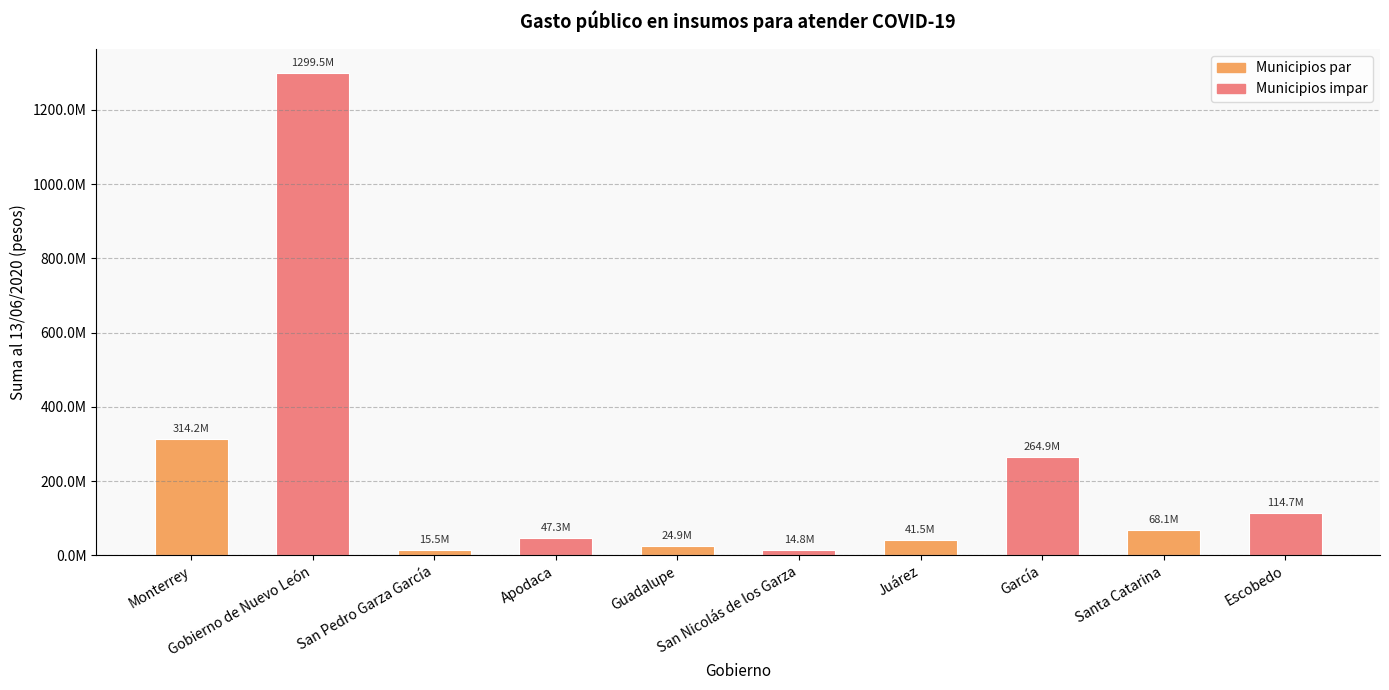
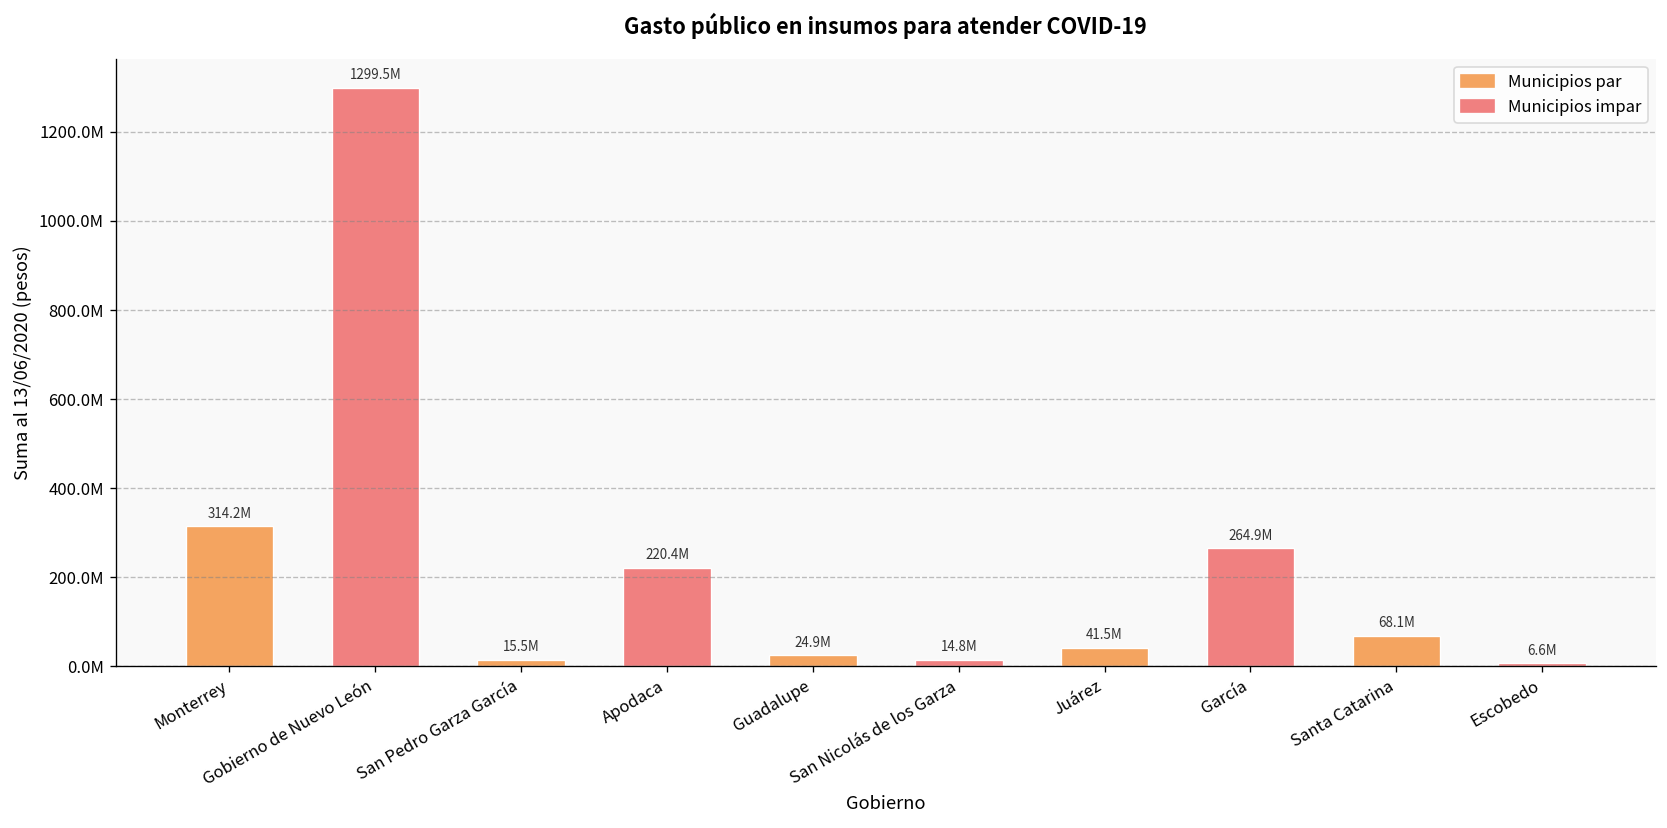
Apodaca: 47.3M -> 220.4M
Escobedo: 114.7M -> 6.6M
